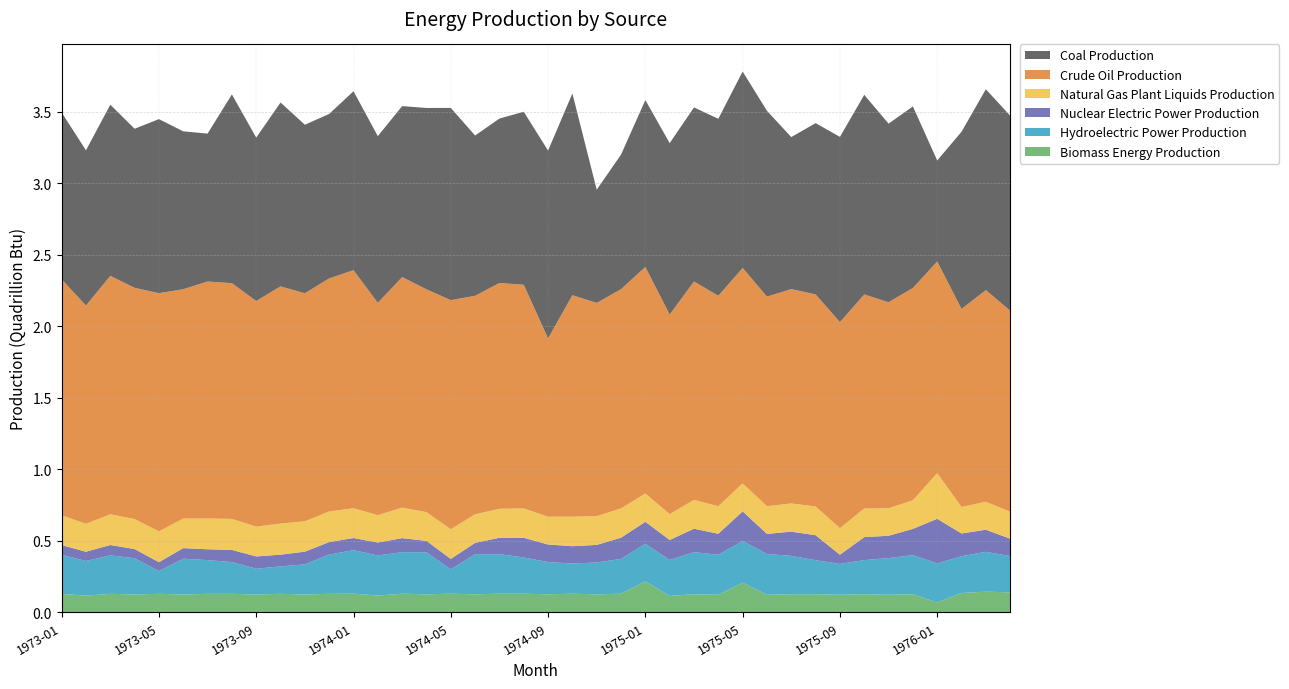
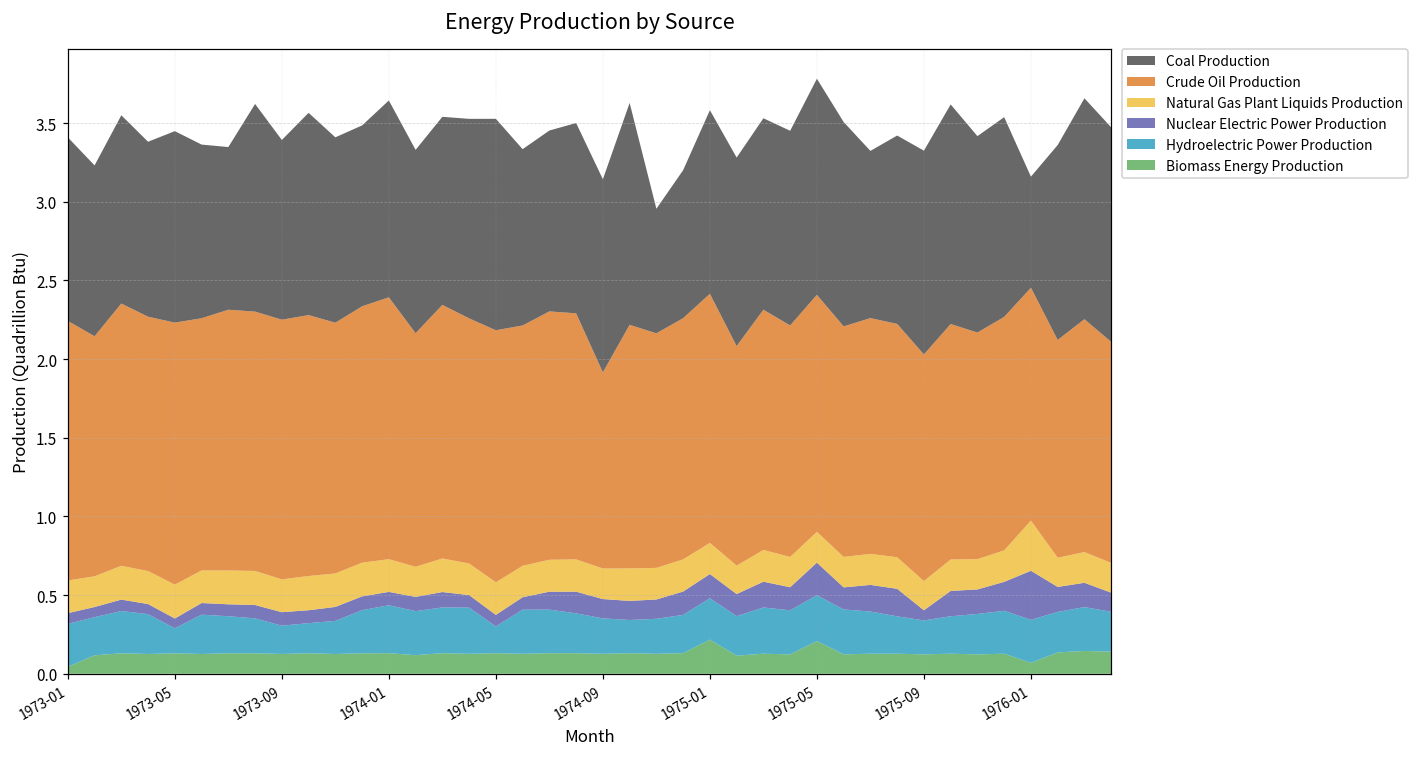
Biomass Energy Production, 1973-01: 0.13 -> 0.04
Crude Oil Production, 1973-09: 1.58 -> 1.65
Coal Production, 1974-09: 1.31 -> 1.23
